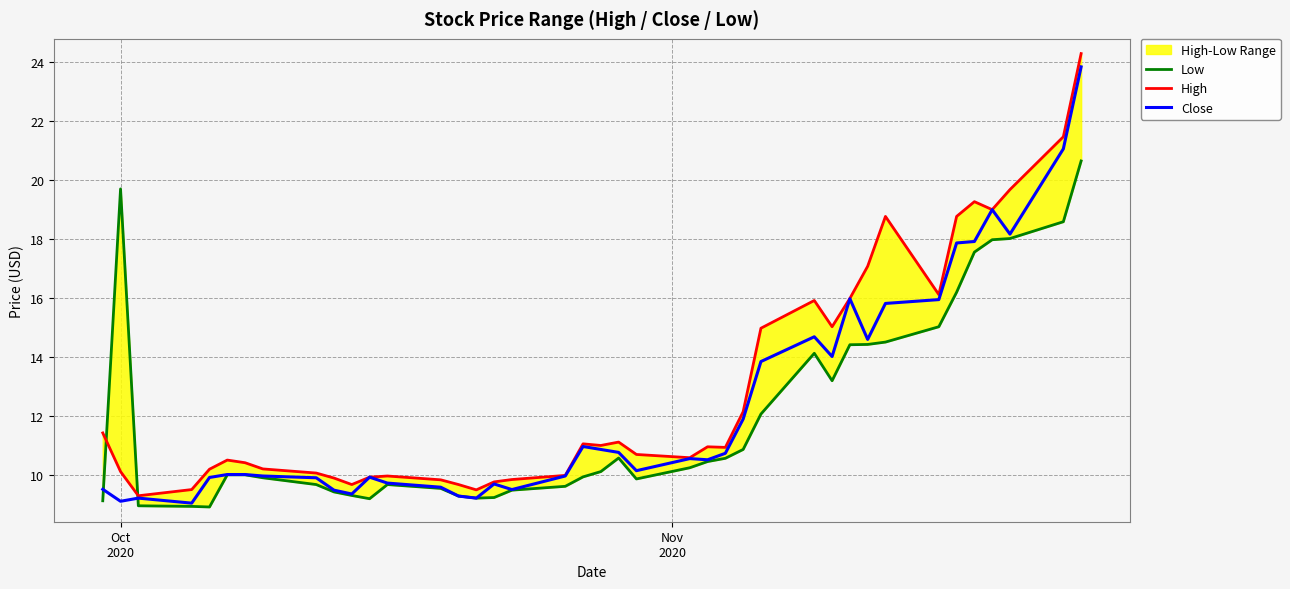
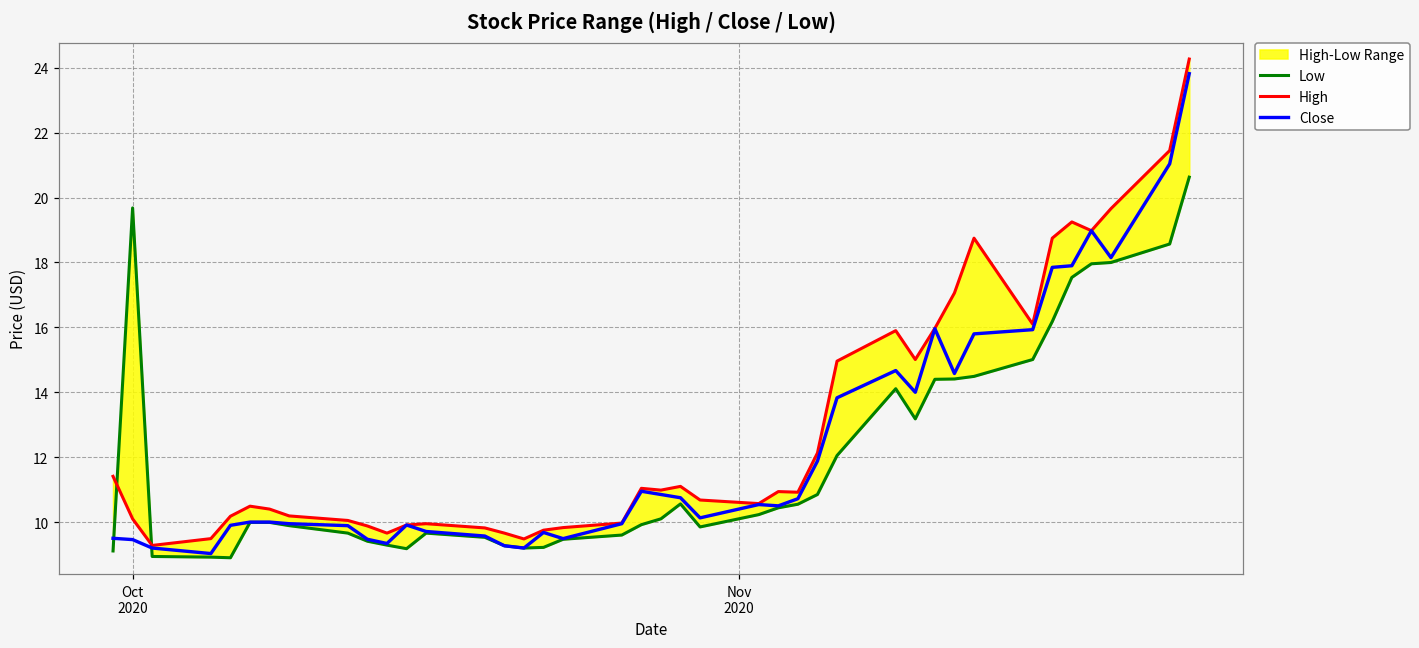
Close, Oct 2020: 9.1 -> 9.5
